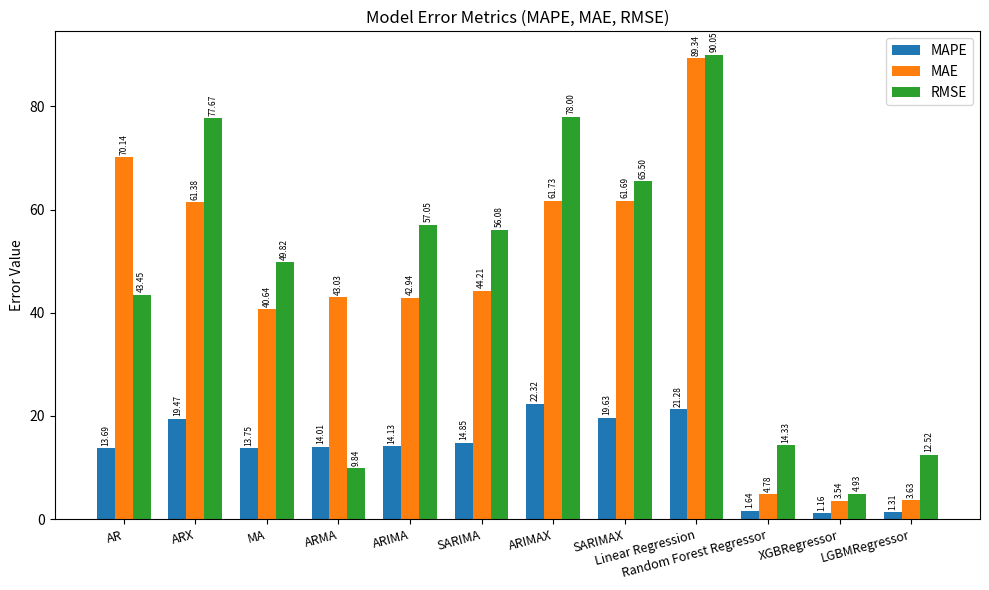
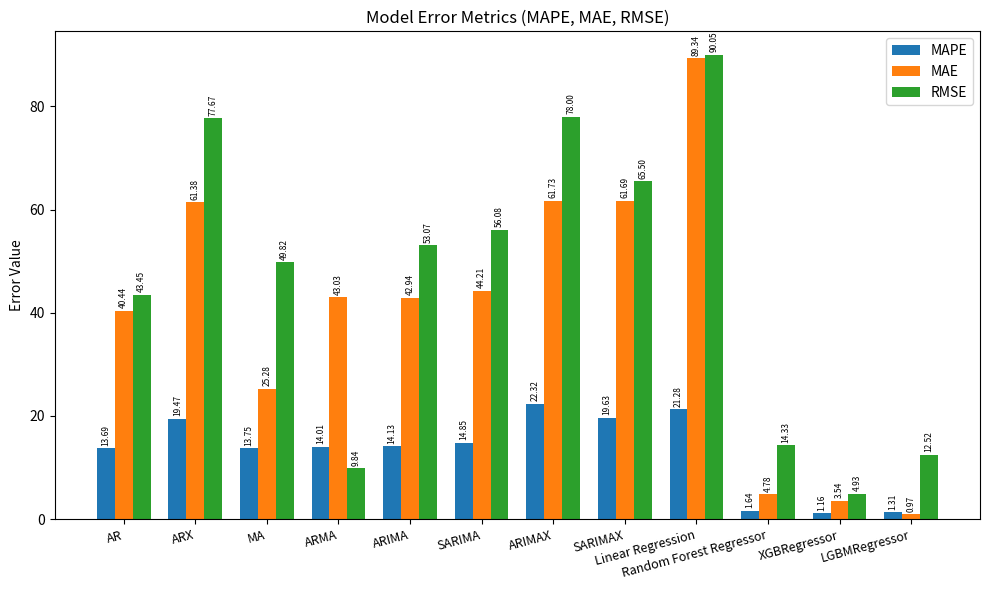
MAE, AR: 70.14 -> 40.44
MAE, MA: 40.64 -> 25.28
RMSE, ARIMA: 57.05 -> 53.07
MAE, LGBMRegressor: 3.63 -> 0.97
